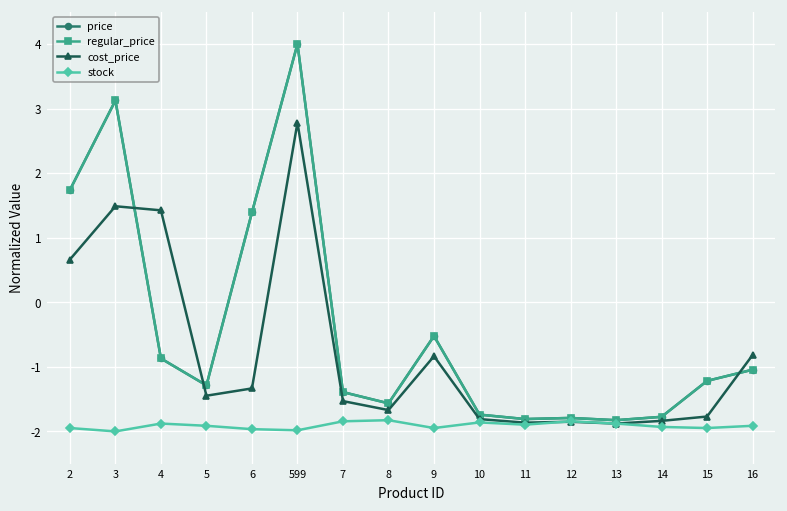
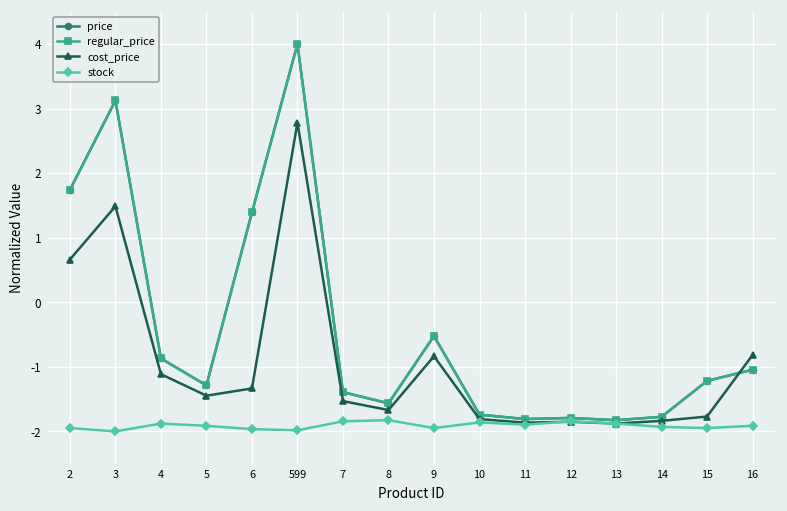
cost_price, 4: 1.4 -> -1.1
